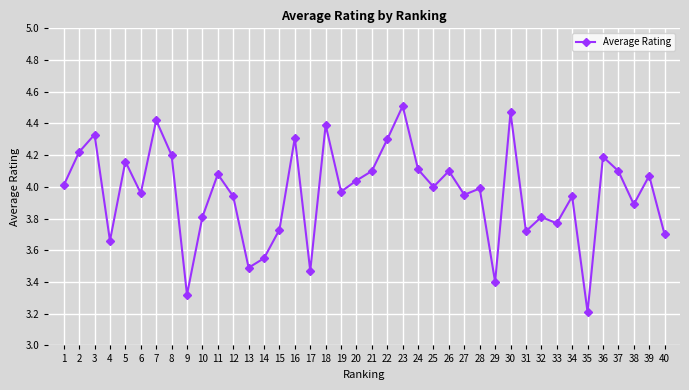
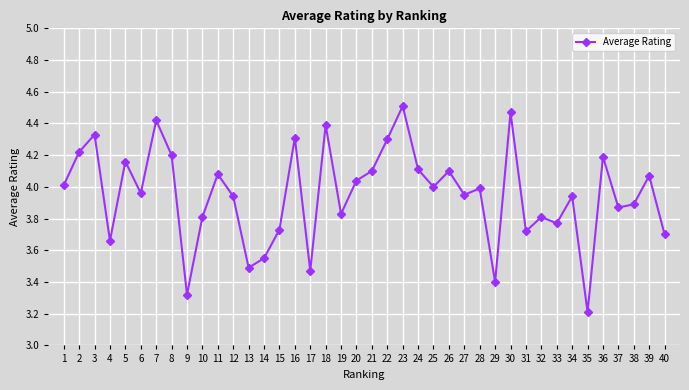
19: 3.97 -> 3.83
37: 4.10 -> 3.87
